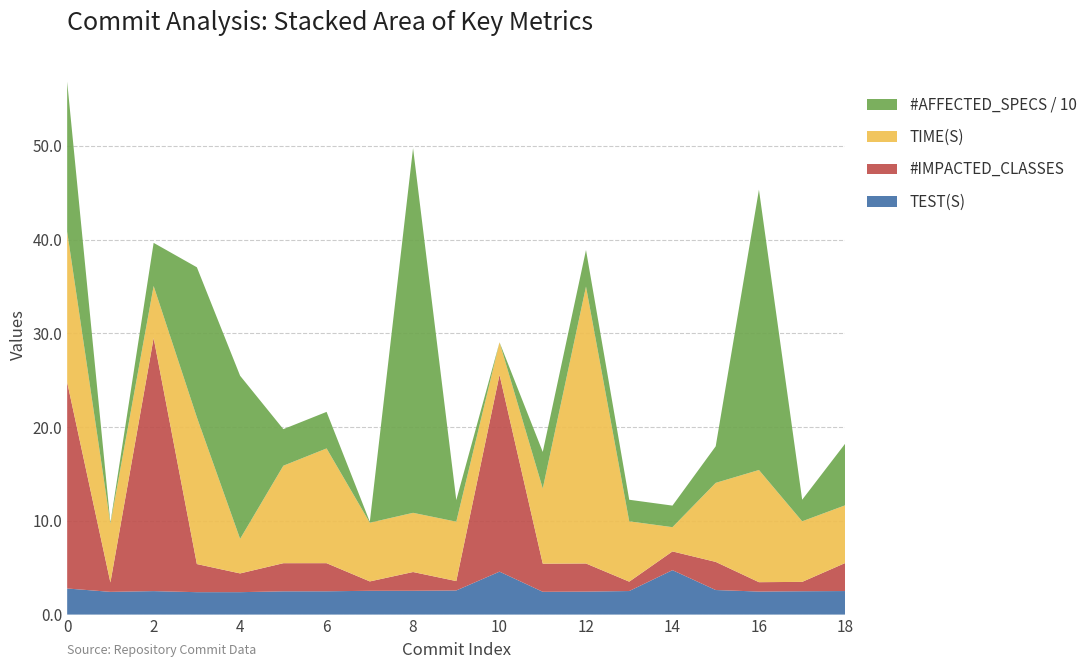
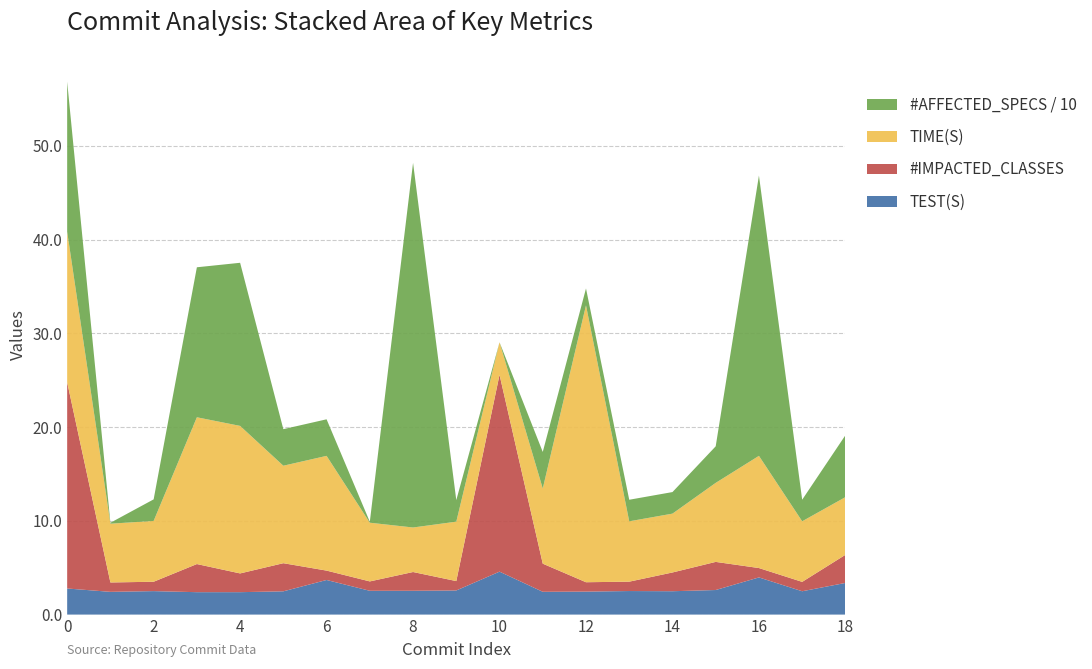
#IMPACTED_CLASSES, 2: 27 -> 1
TIME(S), 2: 5.5 -> 6.5
#AFFECTED_SPECS / 10, 2: 5 -> 2
TIME(S), 4: 4 -> 16
TEST(S), 6: 2 -> 4
#IMPACTED_CLASSES, 6: 3 -> 1
TIME(S), 8: 6 -> 5
#IMPACTED_CLASSES, 12: 3 -> 1
#AFFECTED_SPECS / 10, 12: 4 -> 2
TEST(S), 14: 5 -> 2
TIME(S), 14: 3 -> 6
TEST(S), 16: 2 -> 4
TEST(S), 18: 2.5 -> 3.4
